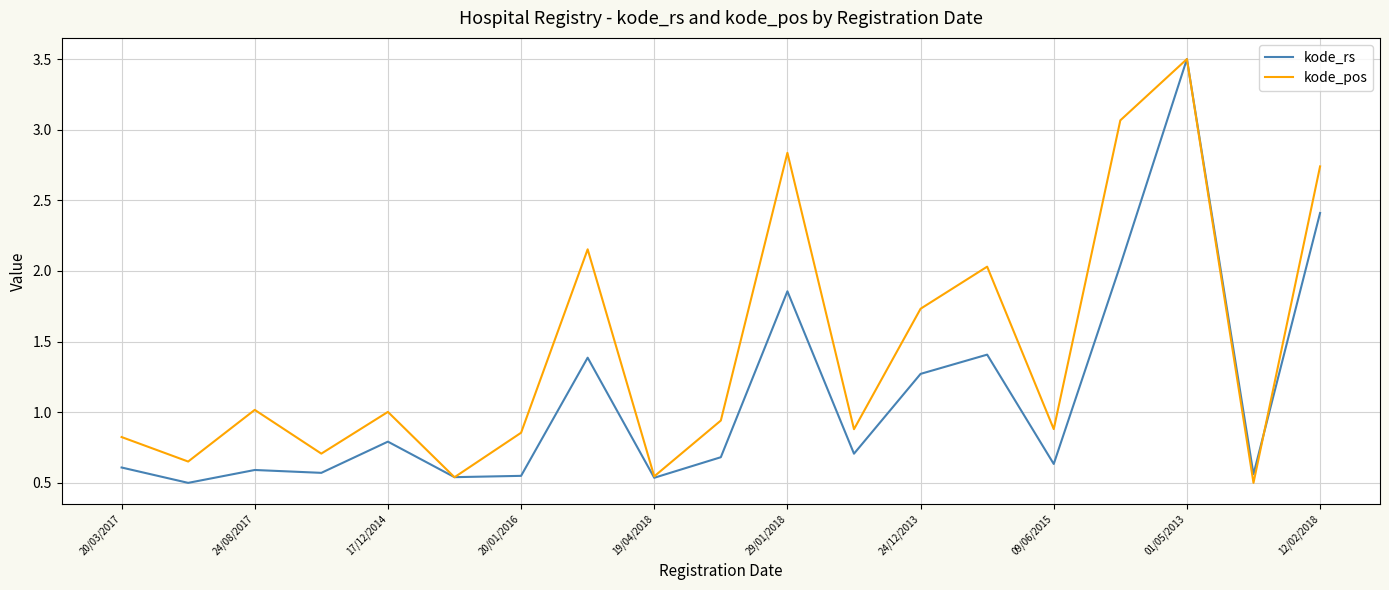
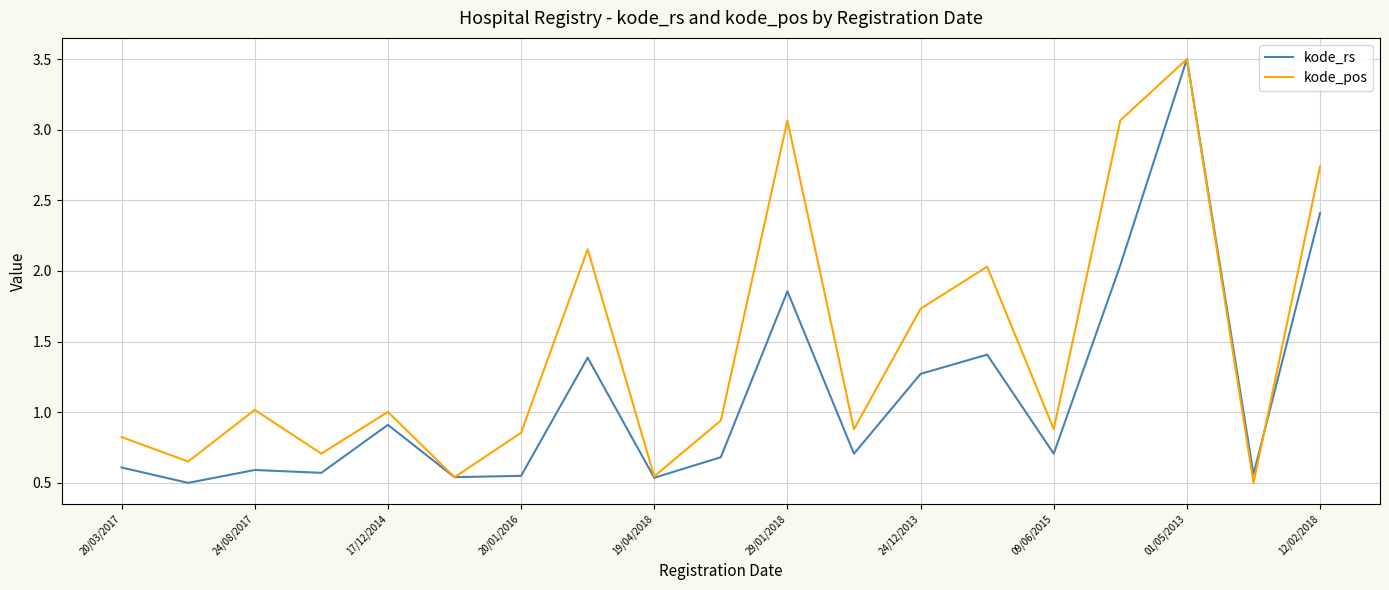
kode_rs, 17/12/2014: 0.79 -> 0.91
kode_pos, 29/01/2018: 2.84 -> 3.06
kode_rs, 09/06/2015: 0.63 -> 0.71
